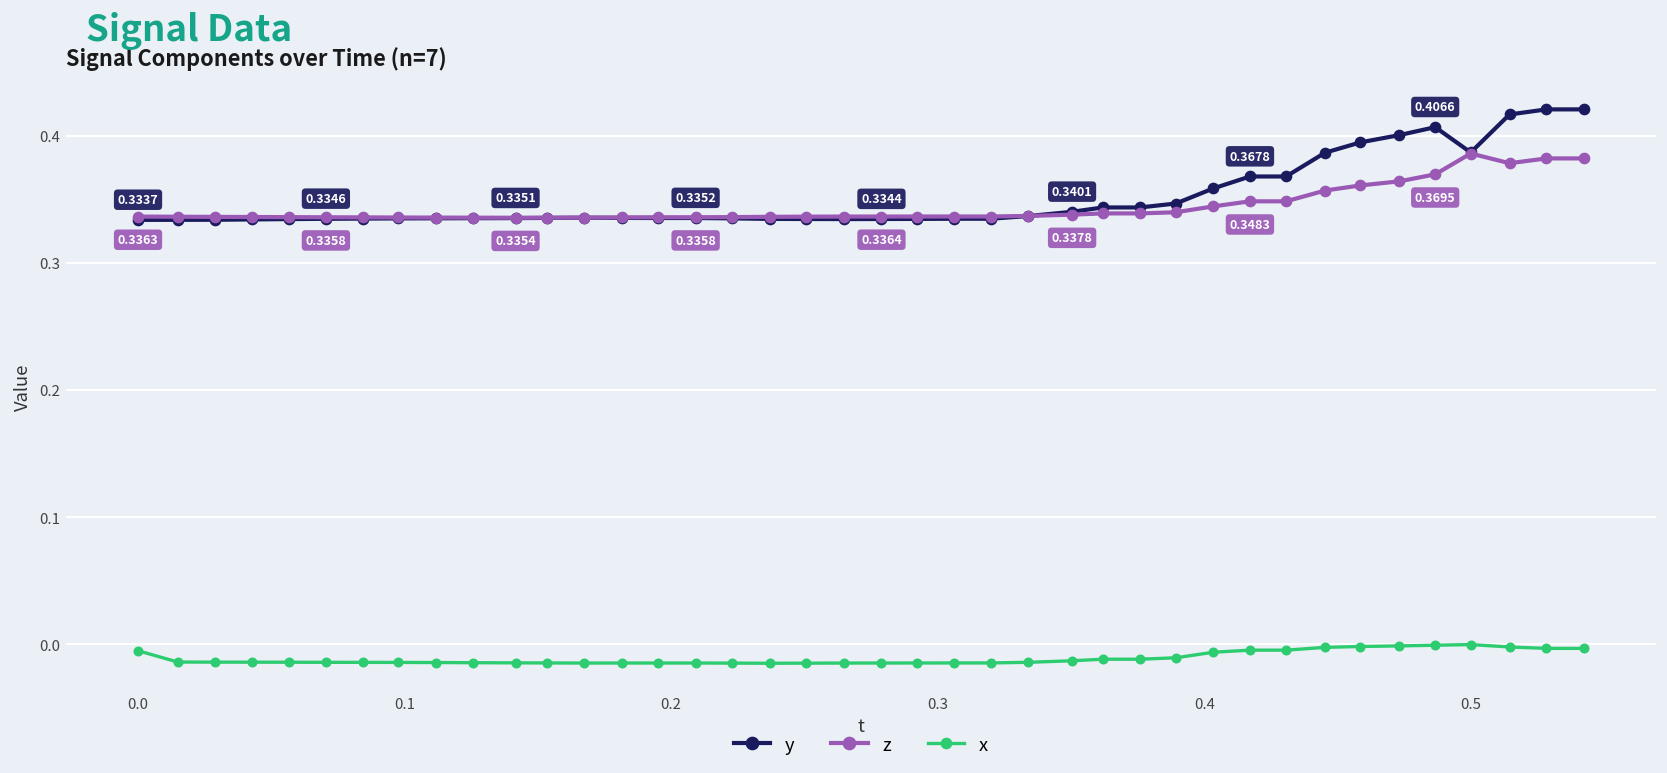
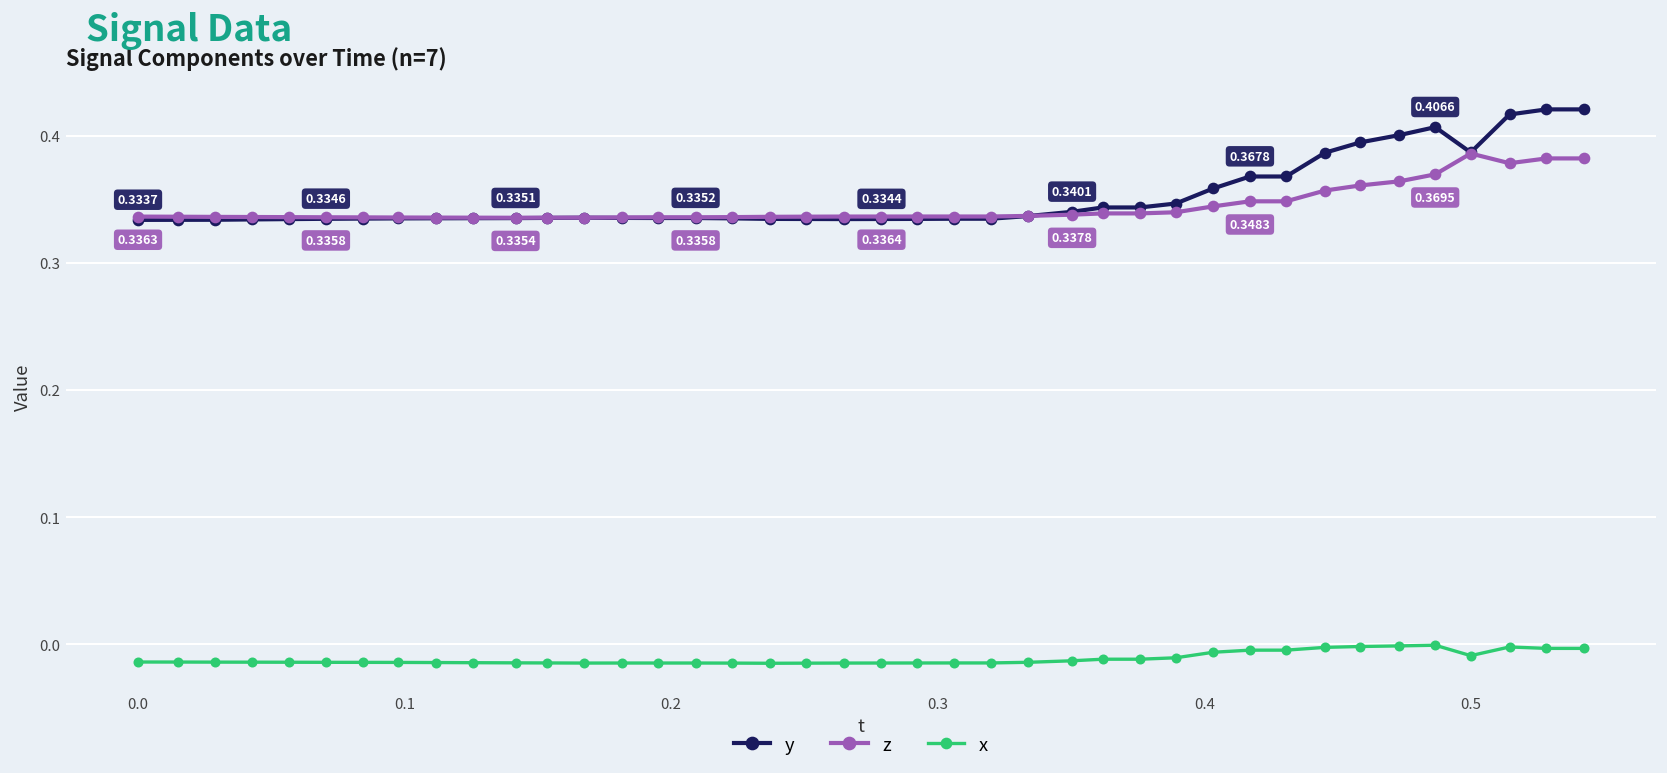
x, 0.0: -0.005 -> -0.014
x, 0.5: 0.000 -> -0.009
